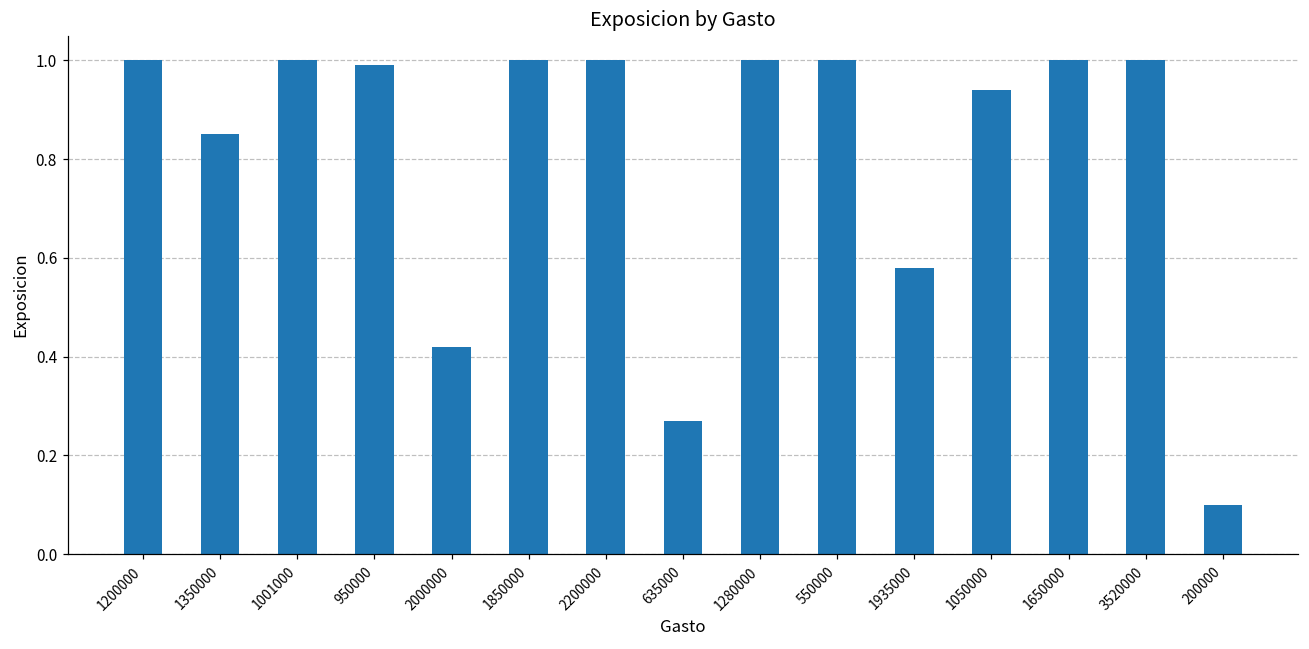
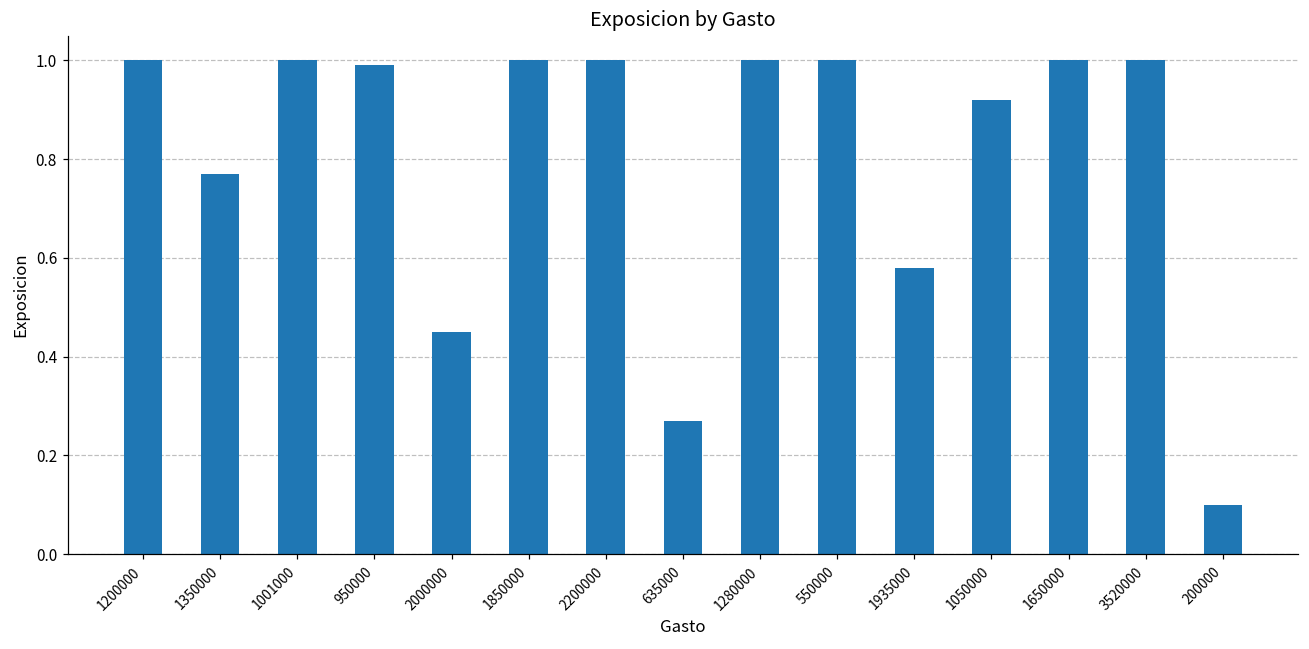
1350000: 0.85 -> 0.77
2000000: 0.42 -> 0.45
1050000: 0.94 -> 0.92
